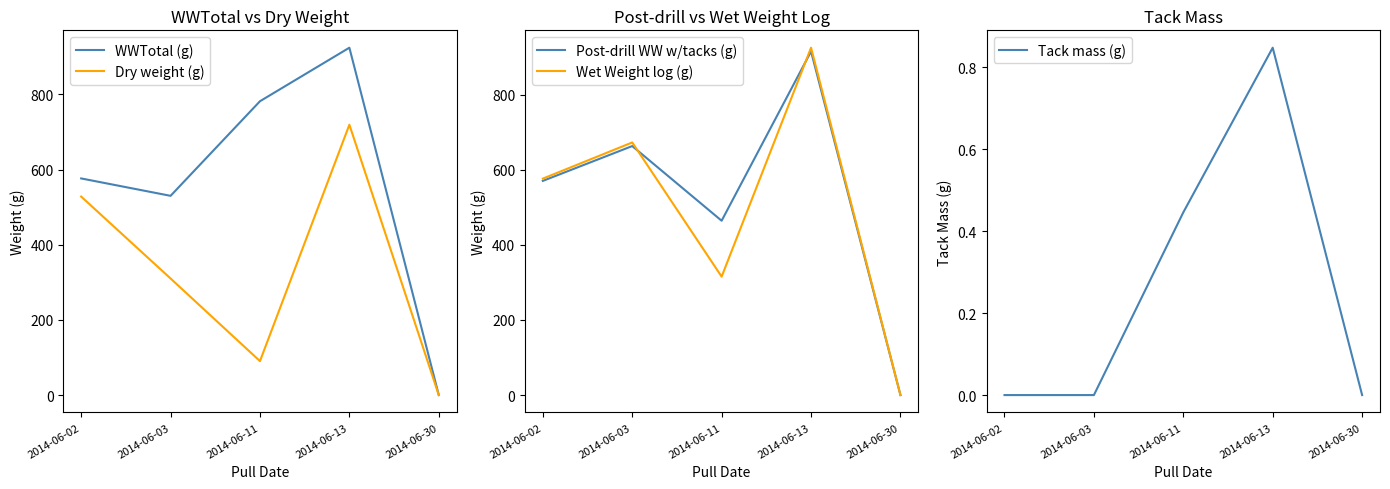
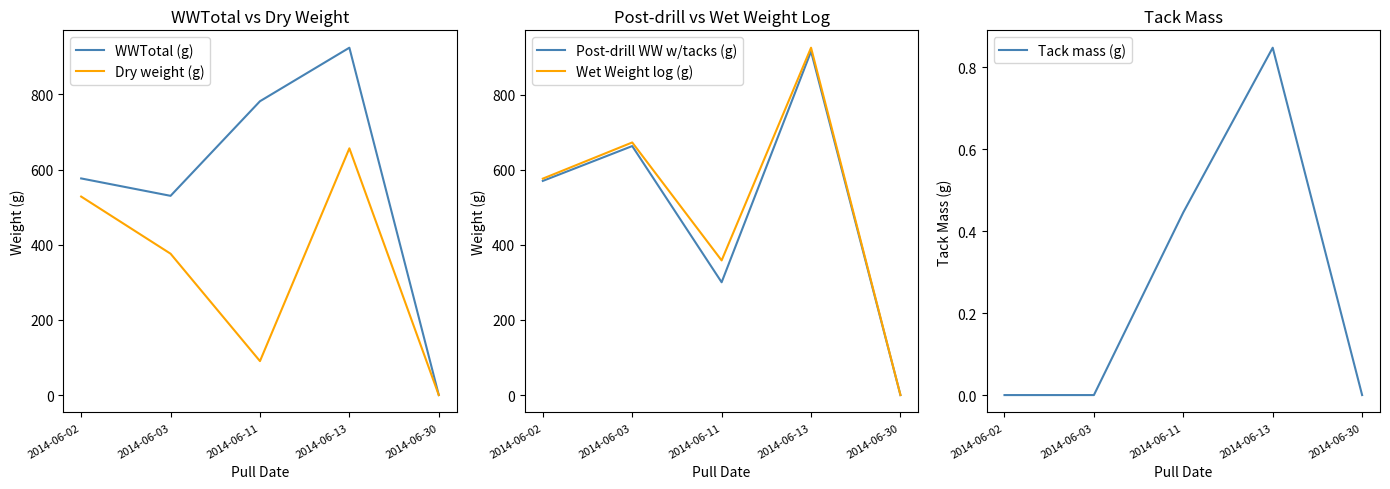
WWTotal vs Dry Weight, Dry weight (g), 2014-06-03: 310 -> 380
WWTotal vs Dry Weight, Dry weight (g), 2014-06-13: 720 -> 660
Post-drill vs Wet Weight Log, Post-drill WW w/tacks (g), 2014-06-11: 460 -> 300
Post-drill vs Wet Weight Log, Wet Weight log (g), 2014-06-11: 320 -> 360
